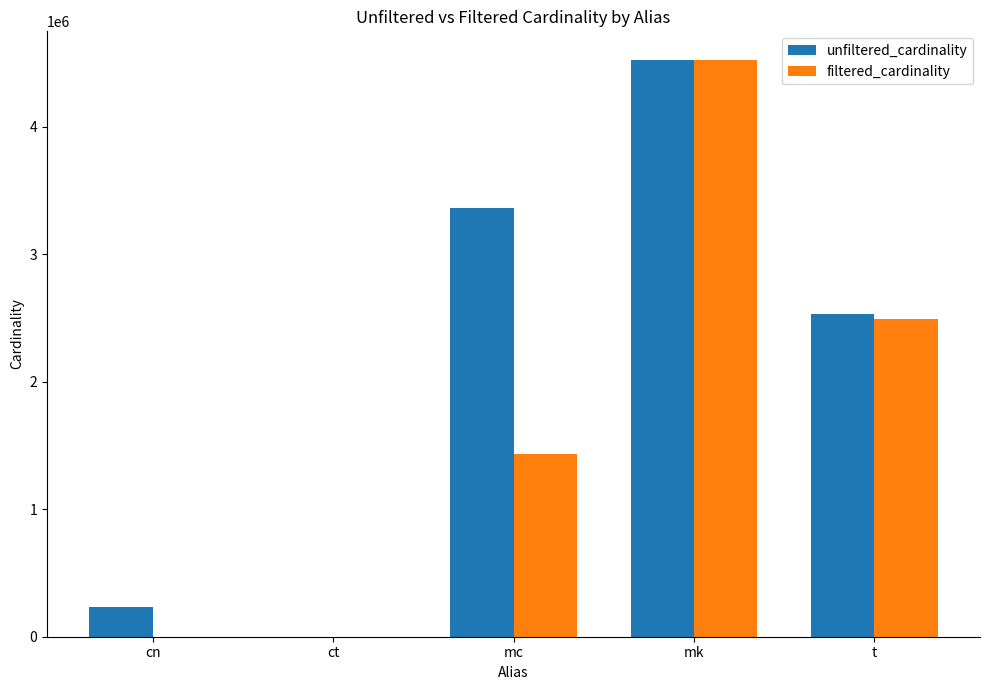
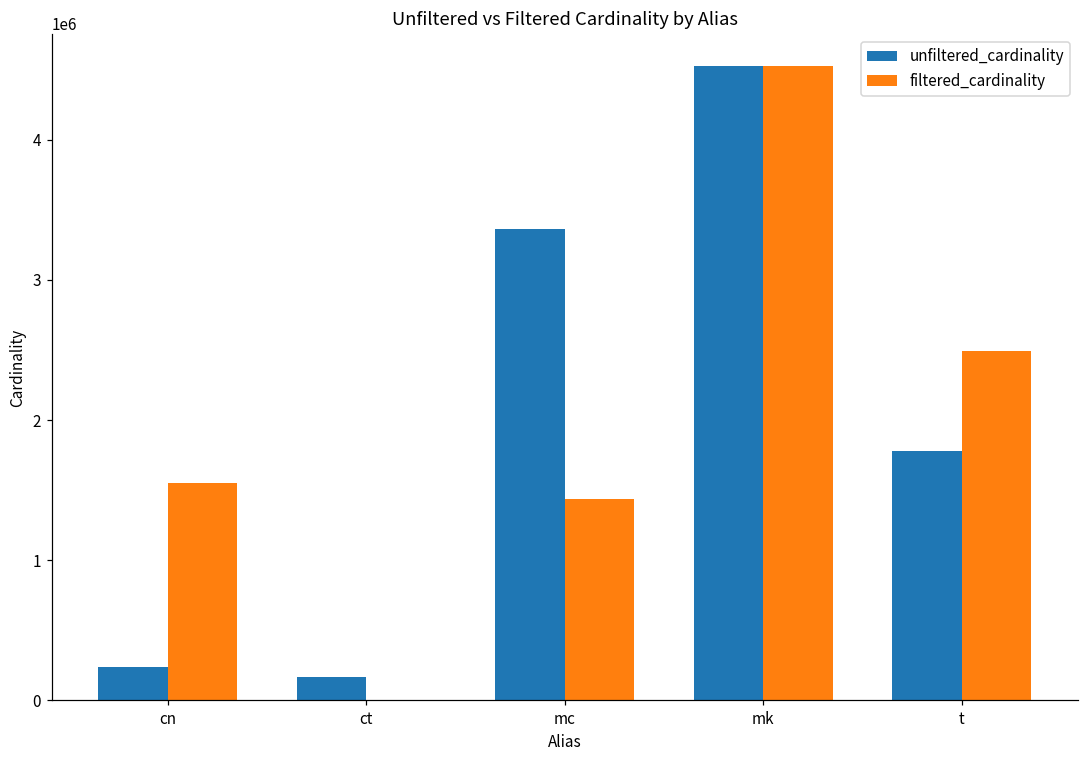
filtered_cardinality, cn: 0 -> 1550000
unfiltered_cardinality, ct: 0 -> 170000
unfiltered_cardinality, t: 2530000 -> 1780000
